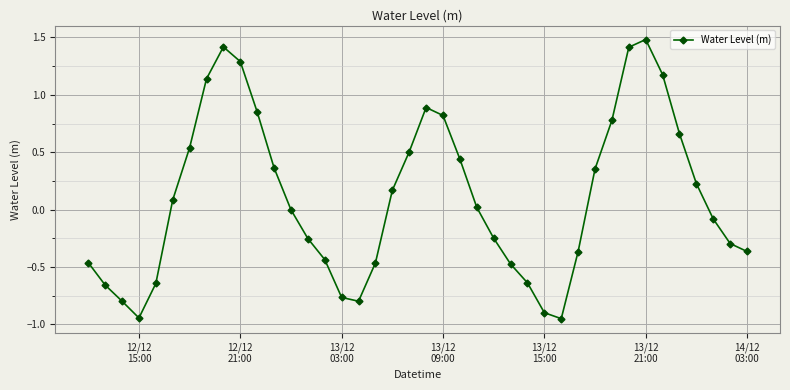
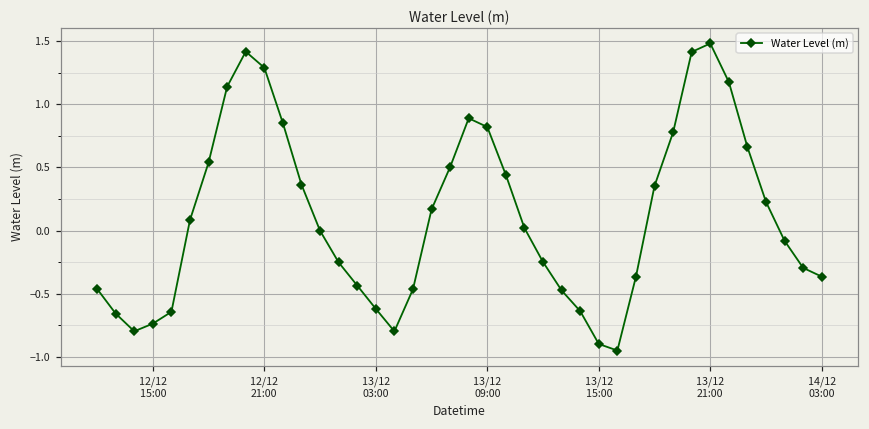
12/12 15:00: -0.94 -> -0.74
13/12 03:00: -0.76 -> -0.62
